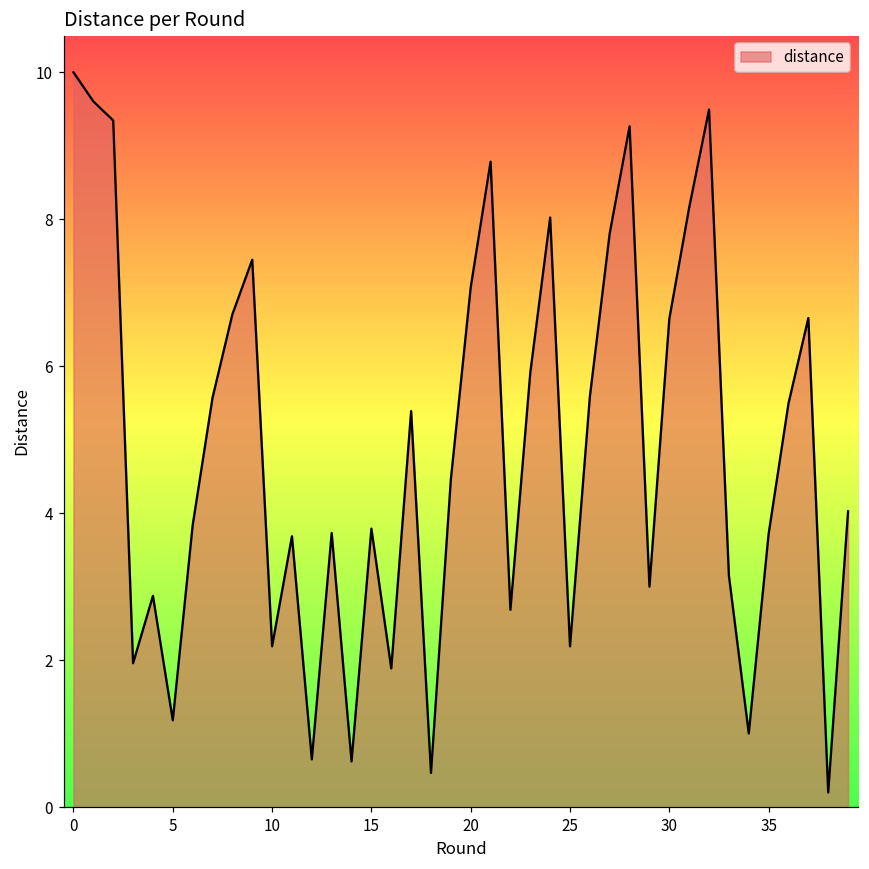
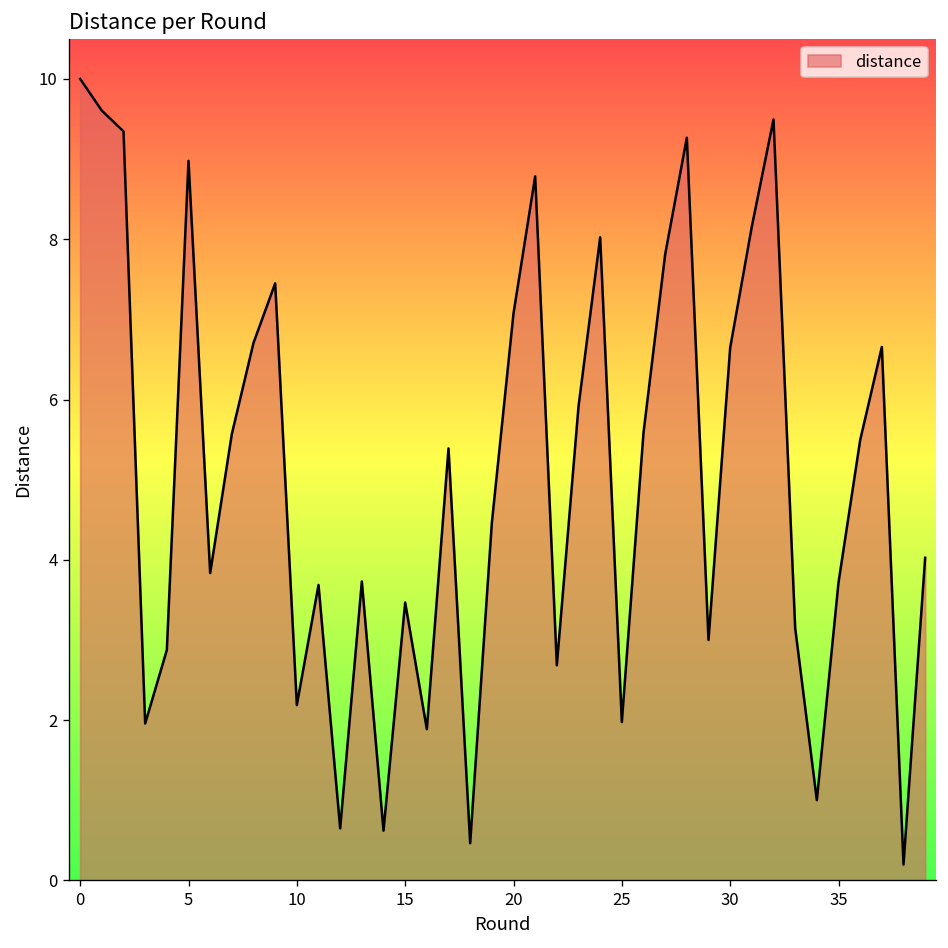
5: 1.2 -> 9.0
15: 3.8 -> 3.5
25: 2.2 -> 2.0
